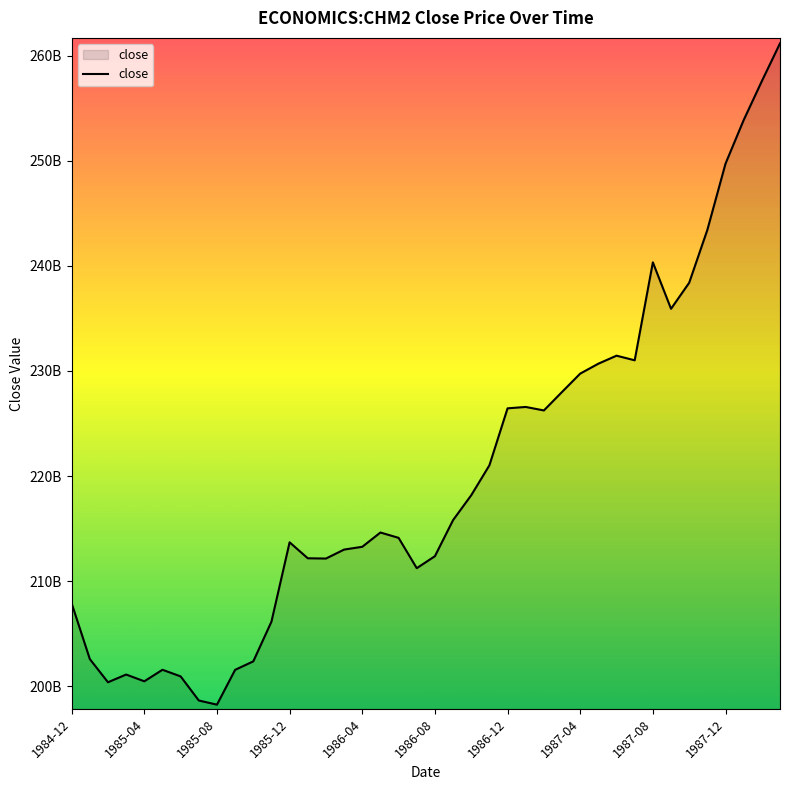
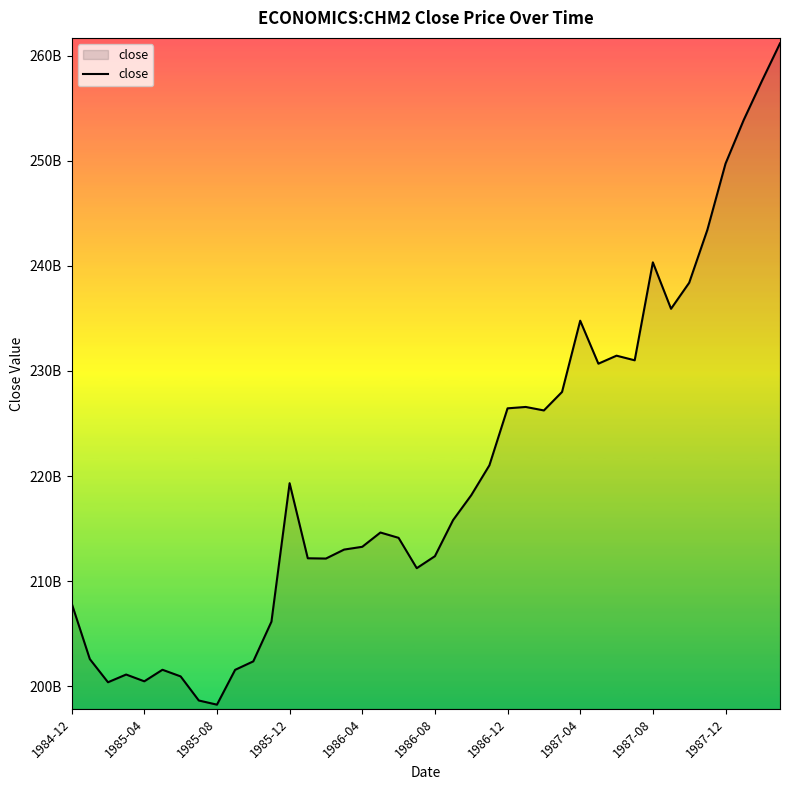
1985-12: 213700000000 -> 219300000000
1987-04: 229800000000 -> 234800000000
